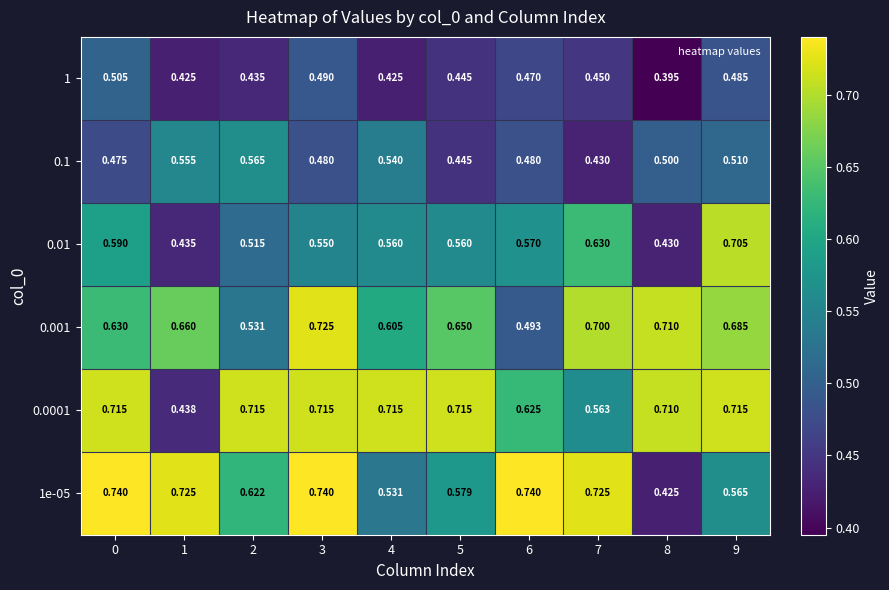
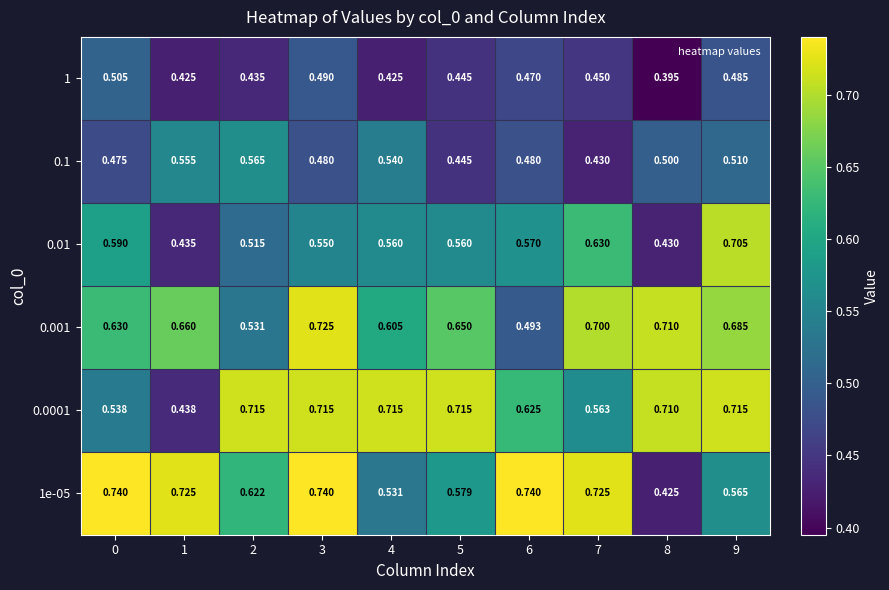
0.0001, 0: 0.715 -> 0.538
